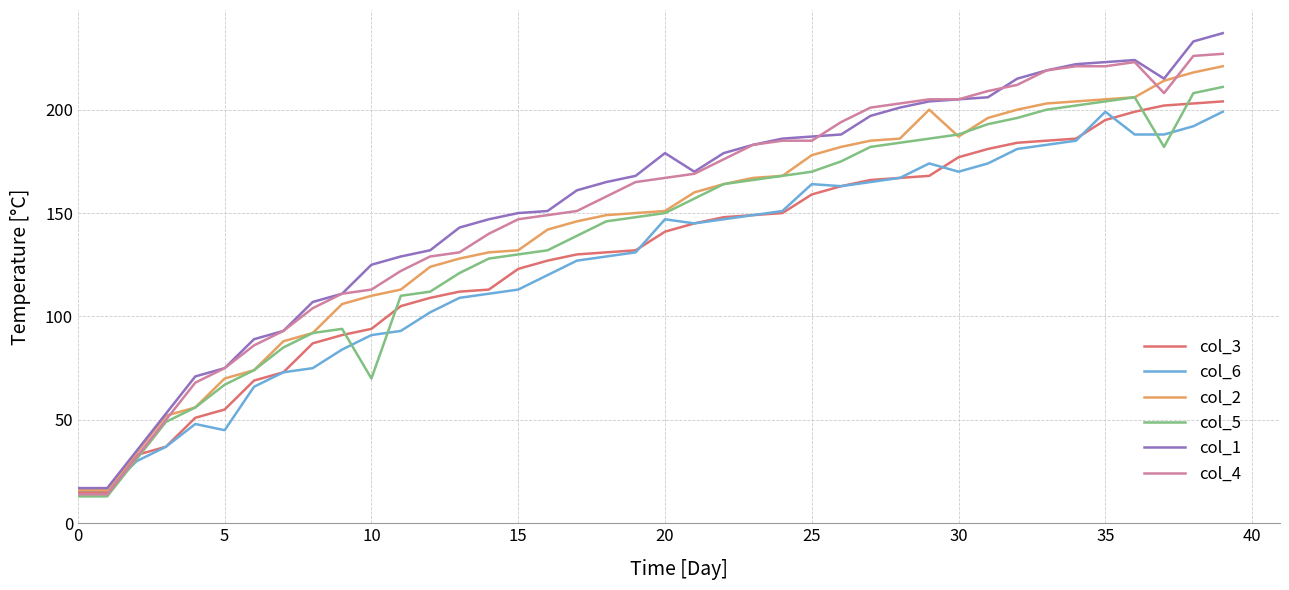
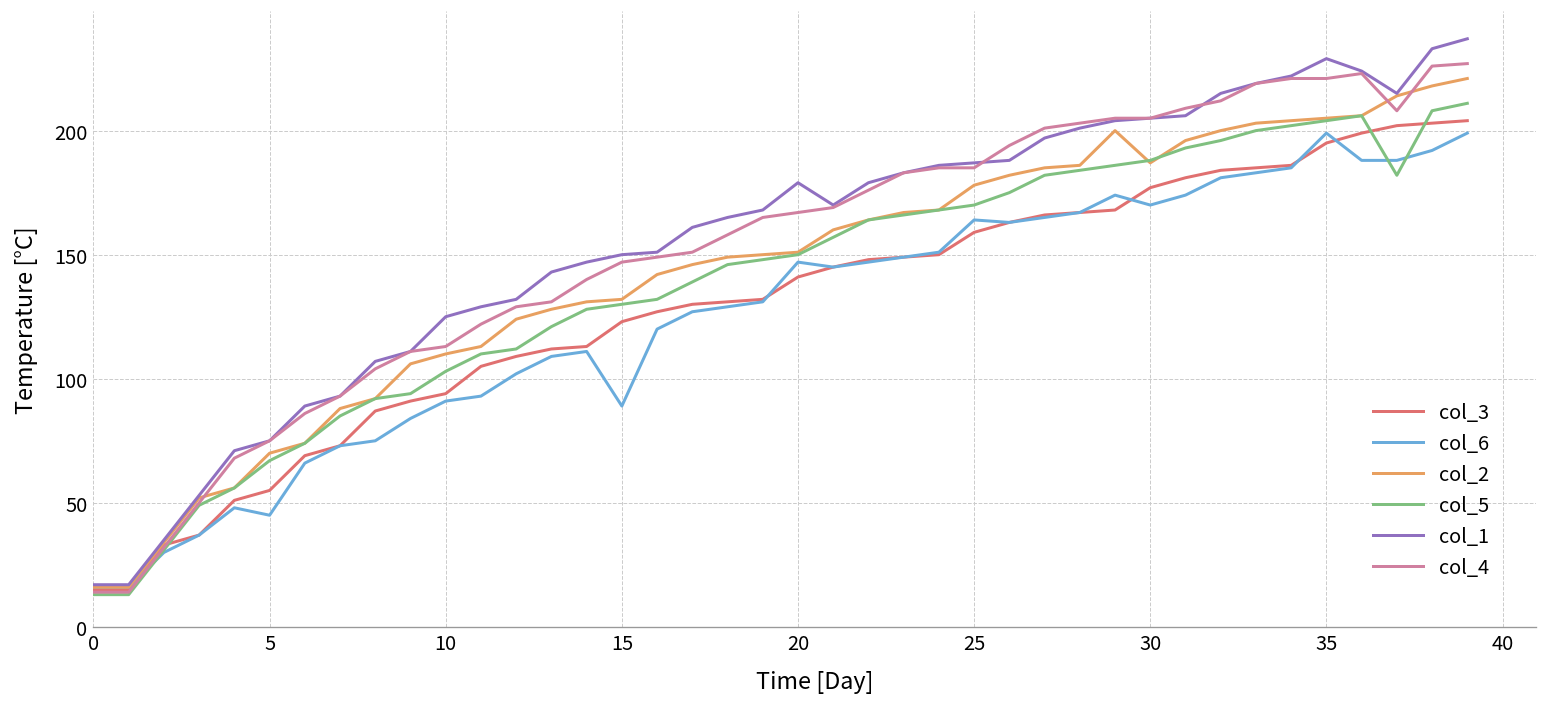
col_5, 10: 70 -> 103
col_6, 15: 113 -> 89
col_1, 35: 223 -> 229
